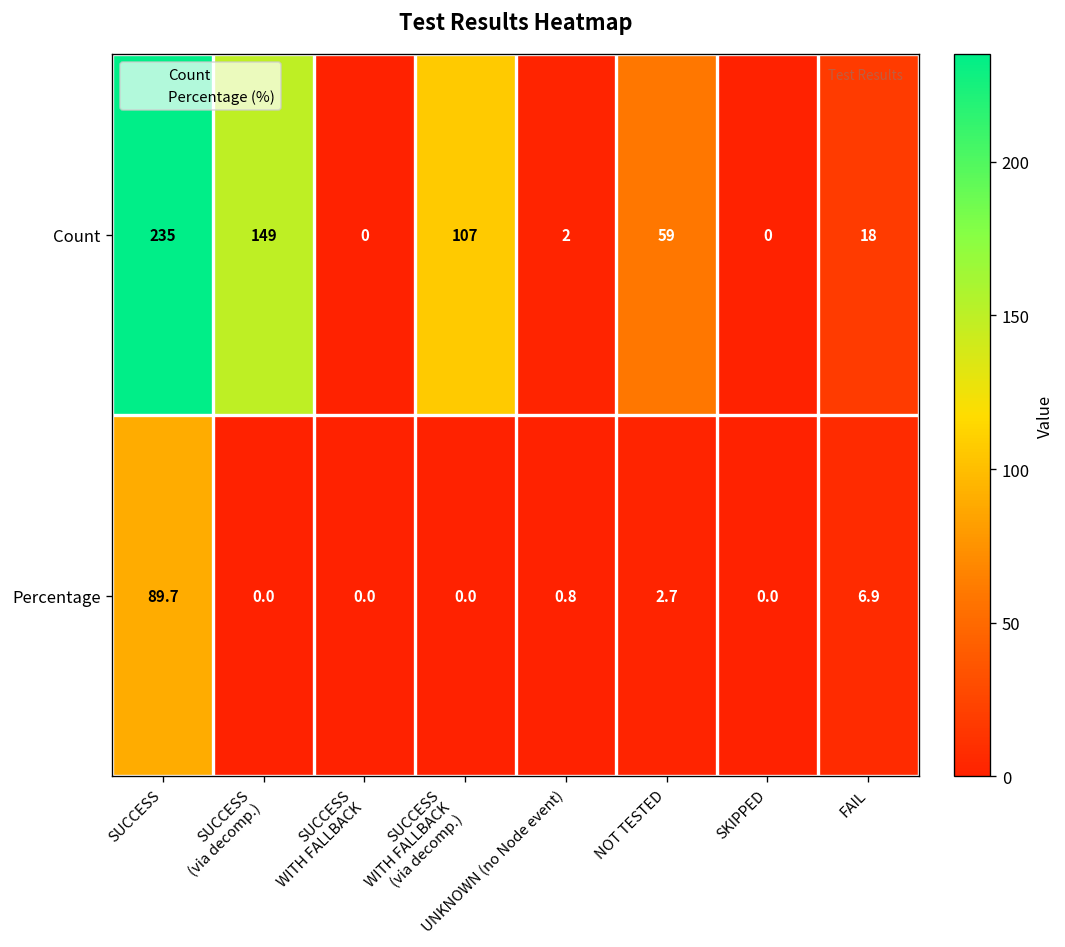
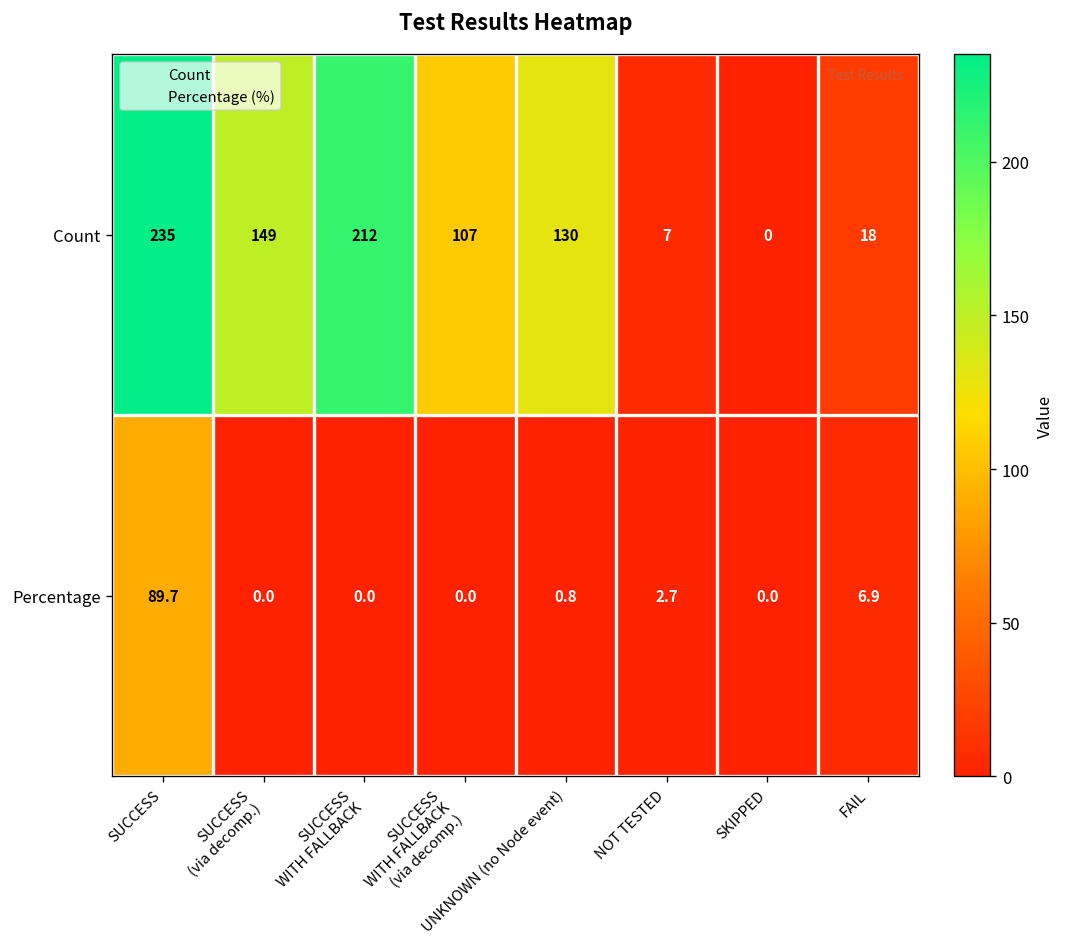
Count, SUCCESS WITH FALLBACK: 0 -> 212
Count, UNKNOWN (no Node event): 2 -> 130
Count, NOT TESTED: 59 -> 7
